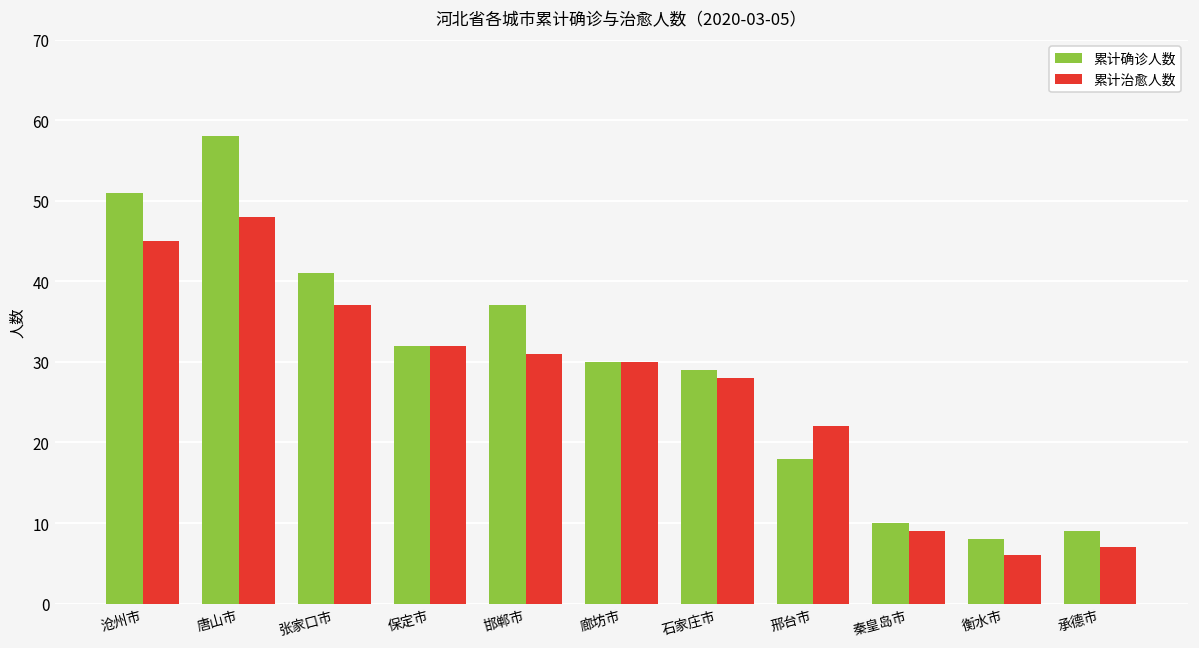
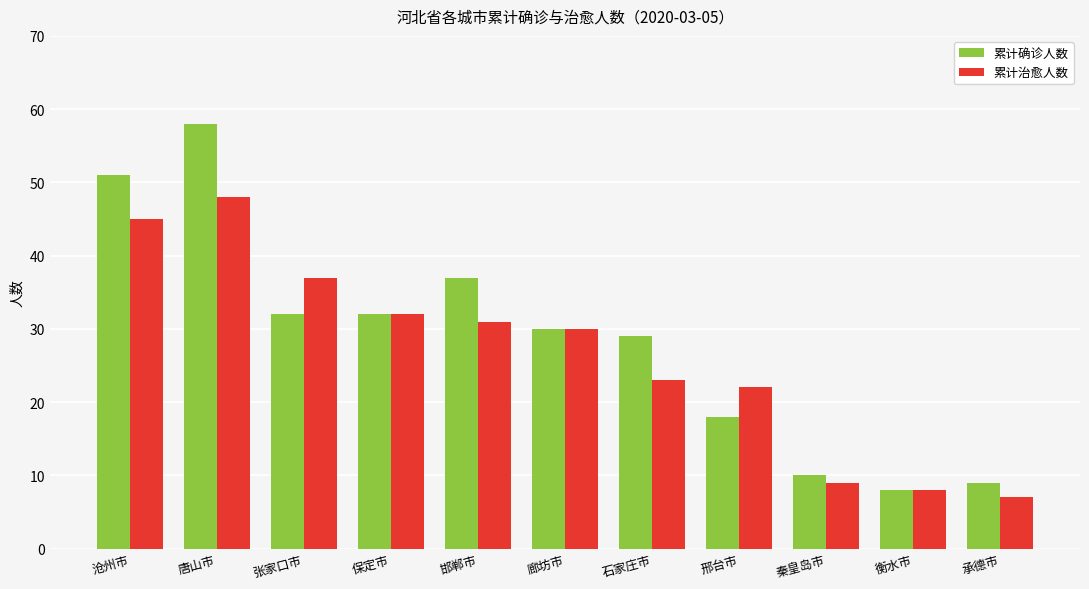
累计确诊人数, 张家口市: 41 -> 32
累计治愈人数, 石家庄市: 28 -> 23
累计治愈人数, 衡水市: 6 -> 8
